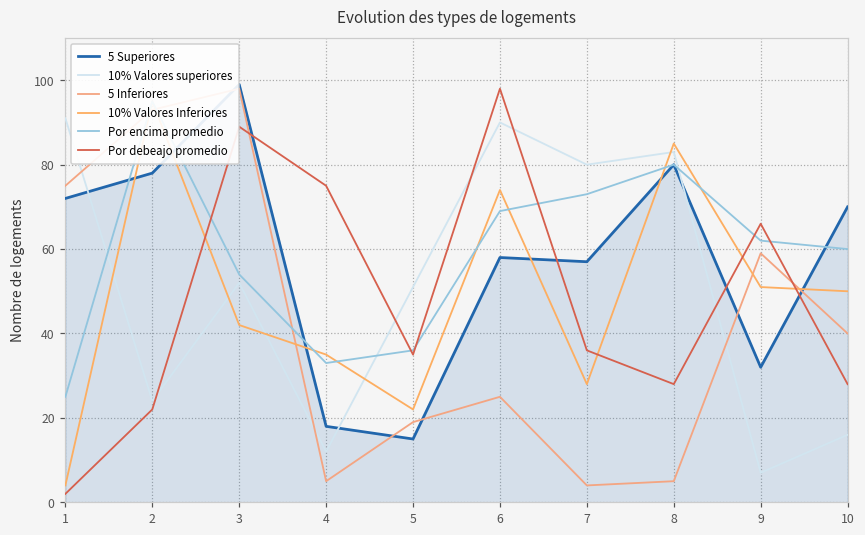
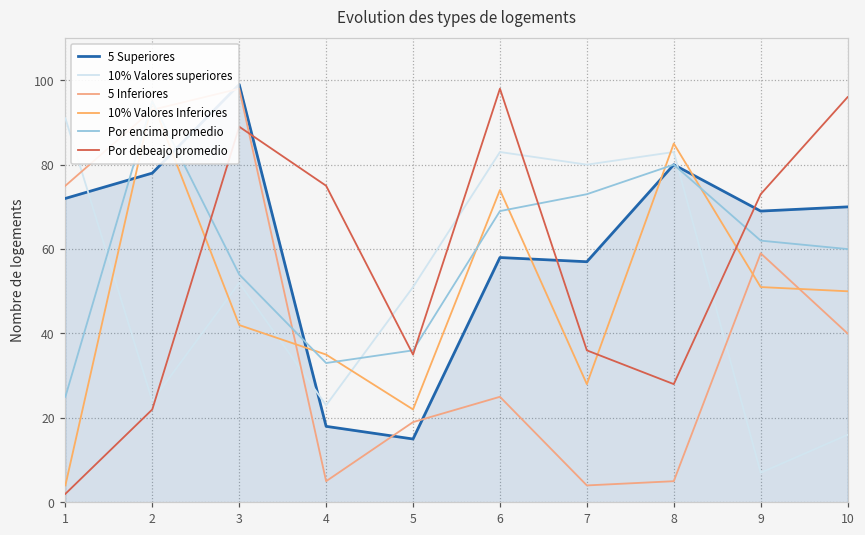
10% Valores superiores, 4: 12 -> 23
10% Valores superiores, 6: 90 -> 83
5 Superiores, 9: 32 -> 69
Por debeajo promedio, 9: 66 -> 73
Por debeajo promedio, 10: 28 -> 96
